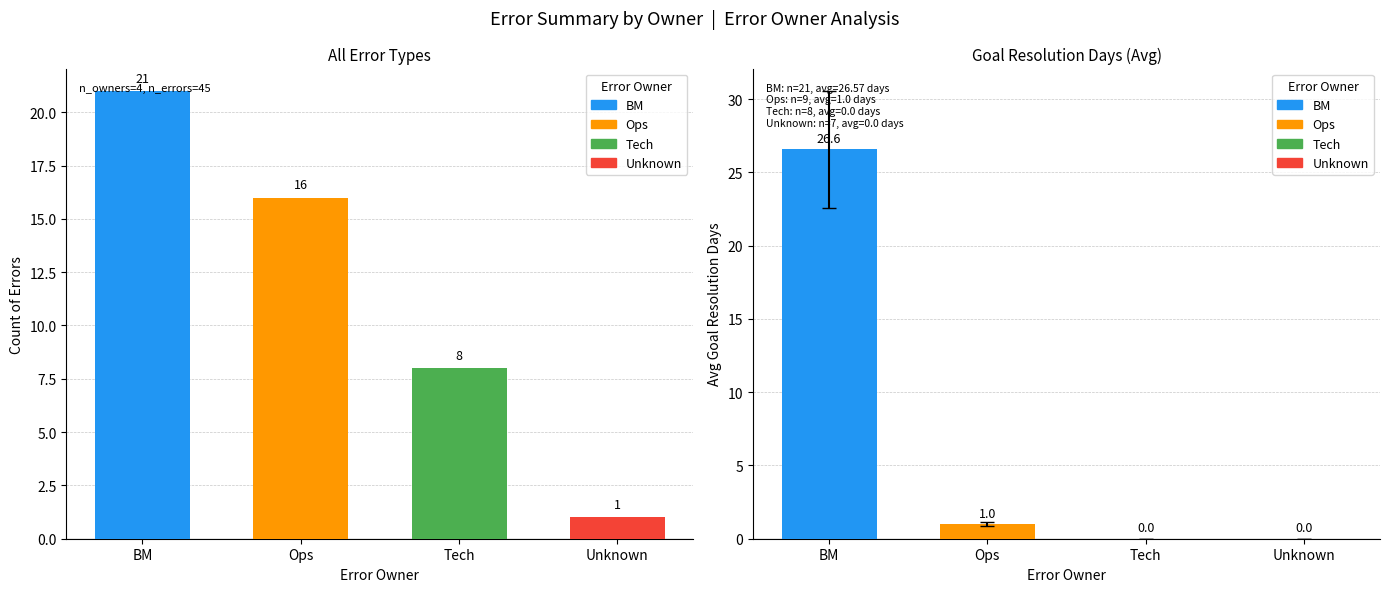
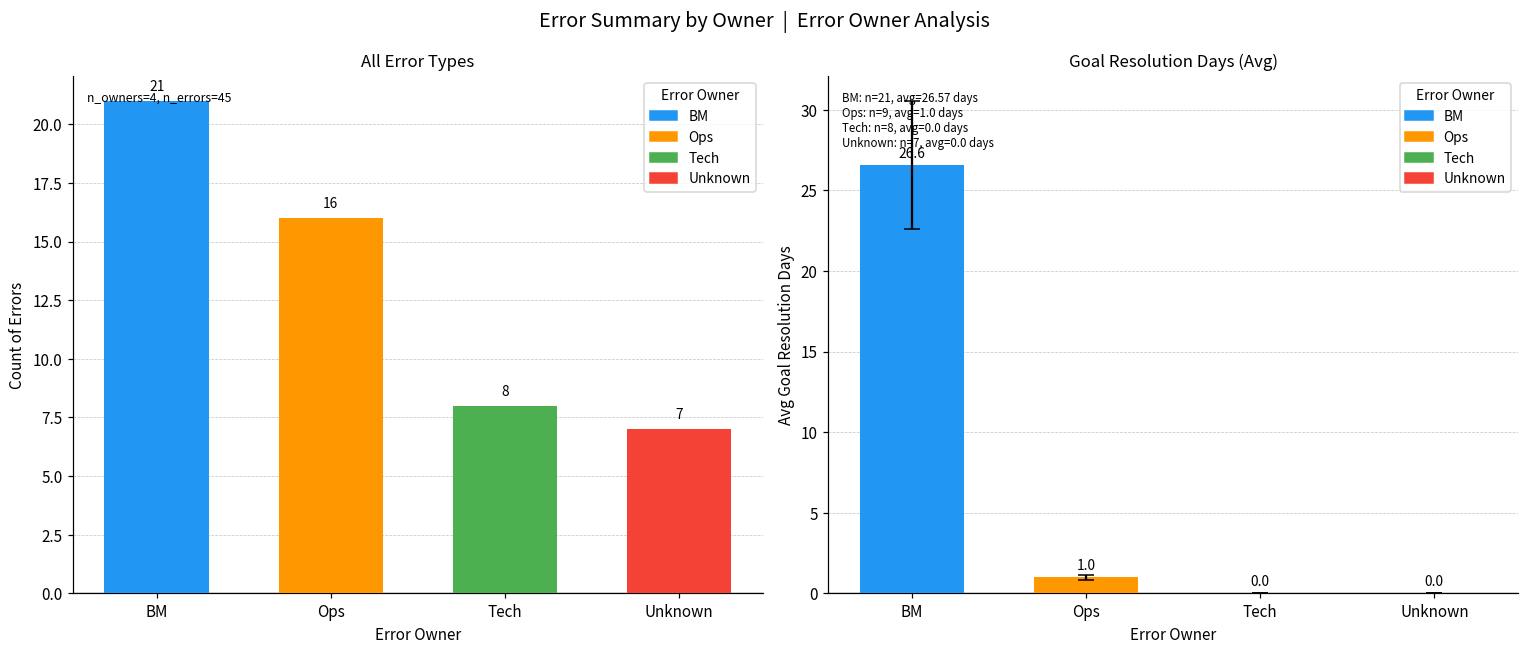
All Error Types, Unknown: 1 -> 7
